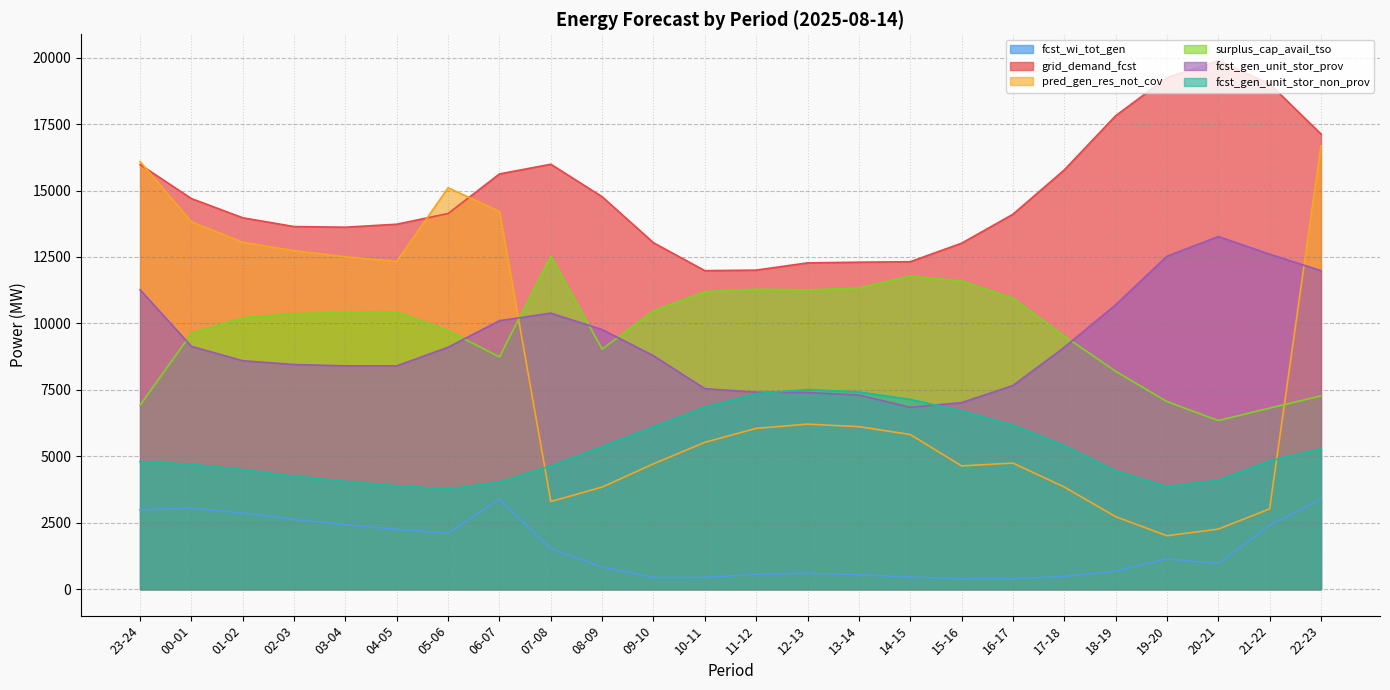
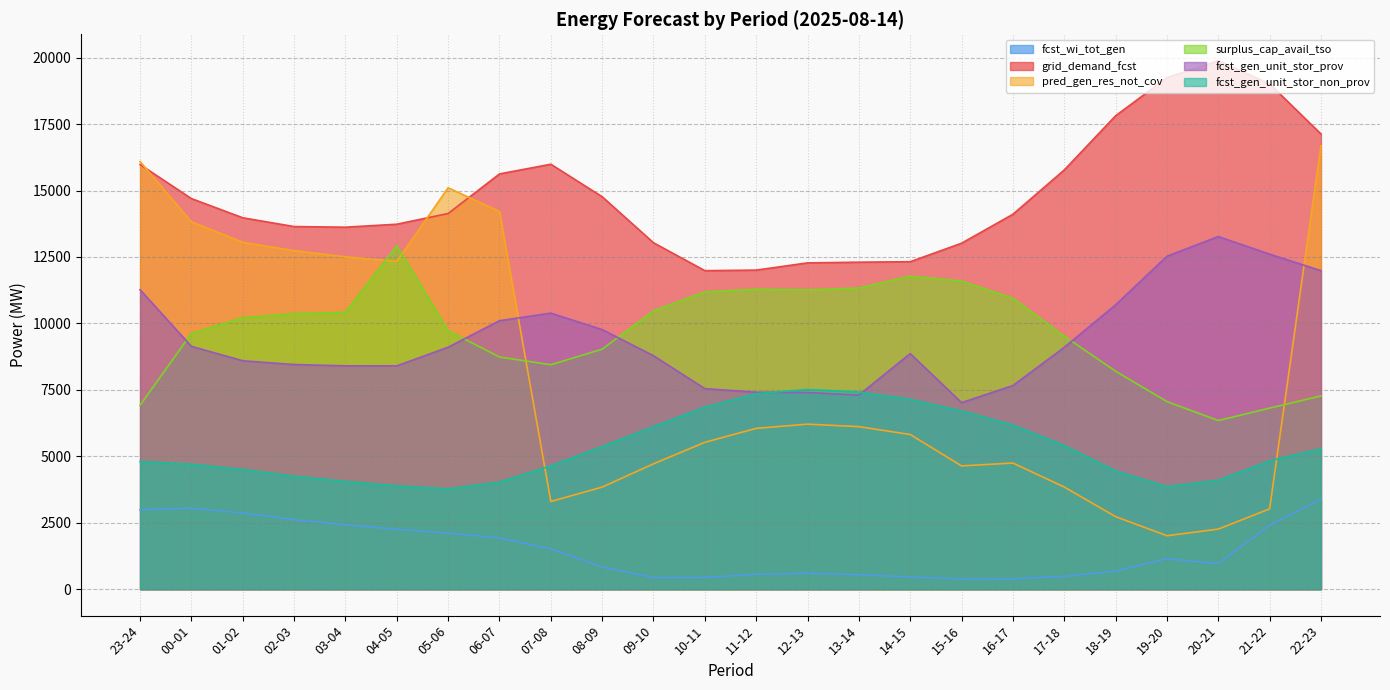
surplus_cap_avail_tso, 04-05: 10400 -> 12900
fcst_wi_tot_gen, 06-07: 3400 -> 1900
surplus_cap_avail_tso, 07-08: 12500 -> 8400
fcst_gen_unit_stor_prov, 14-15: 6800 -> 8900
